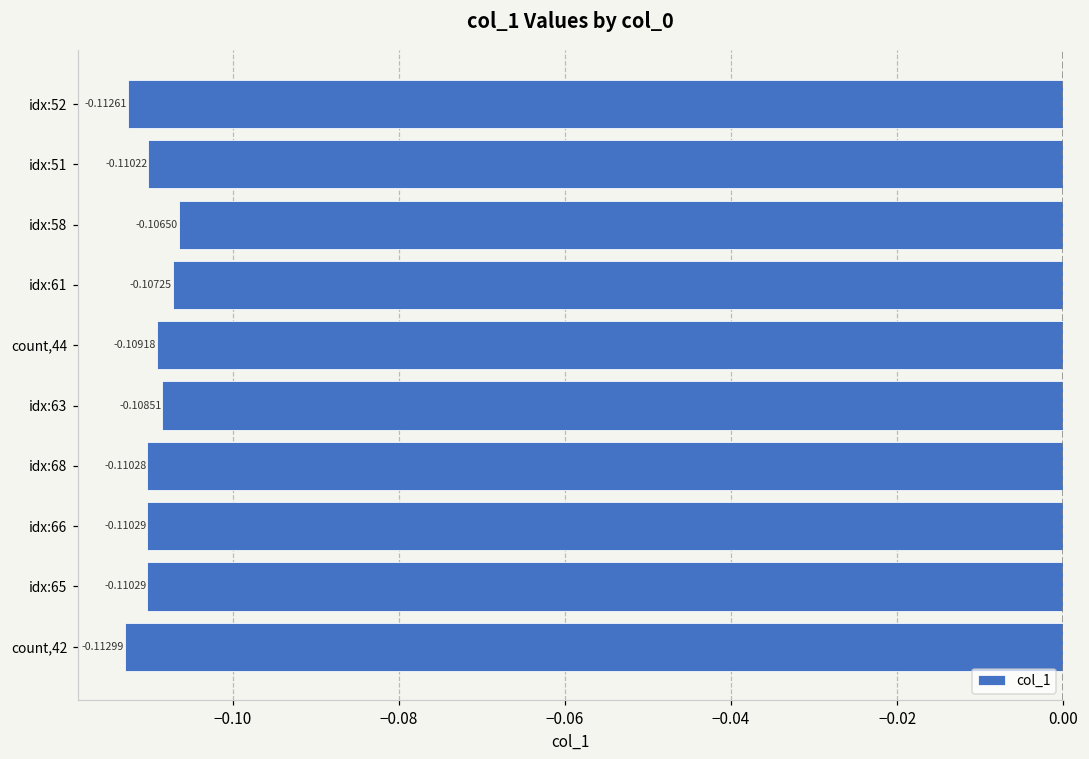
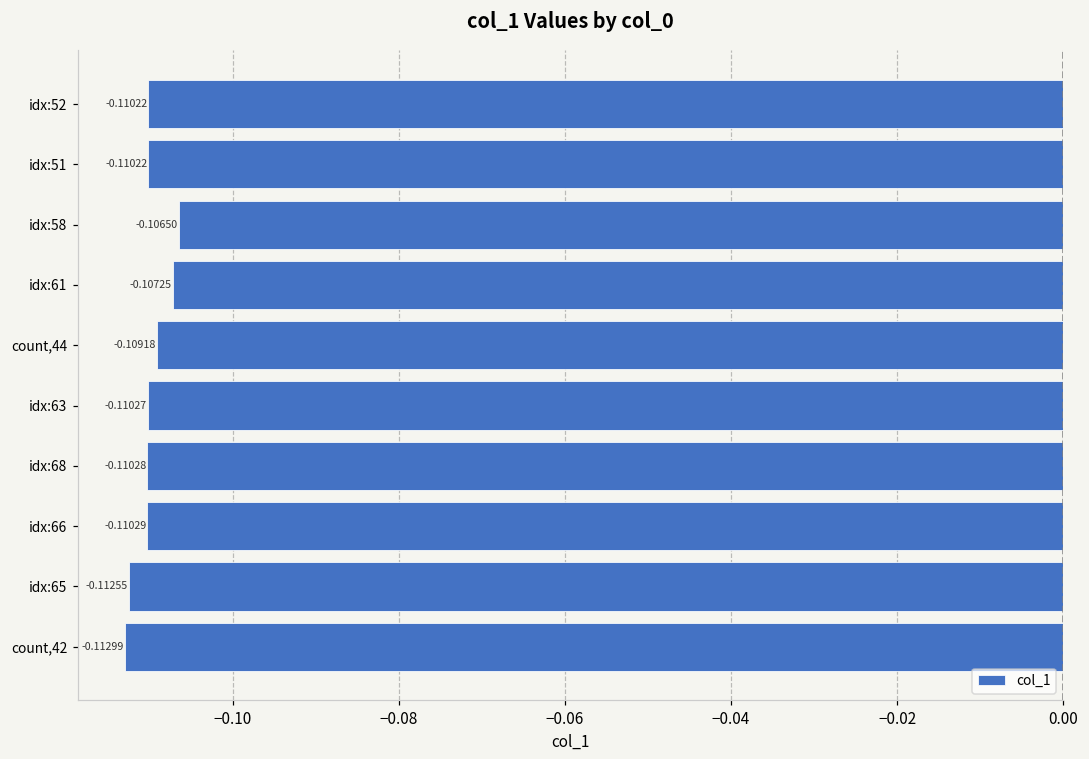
idx:52: -0.11261 -> -0.11022
idx:63: -0.10851 -> -0.11027
idx:65: -0.11029 -> -0.11255
